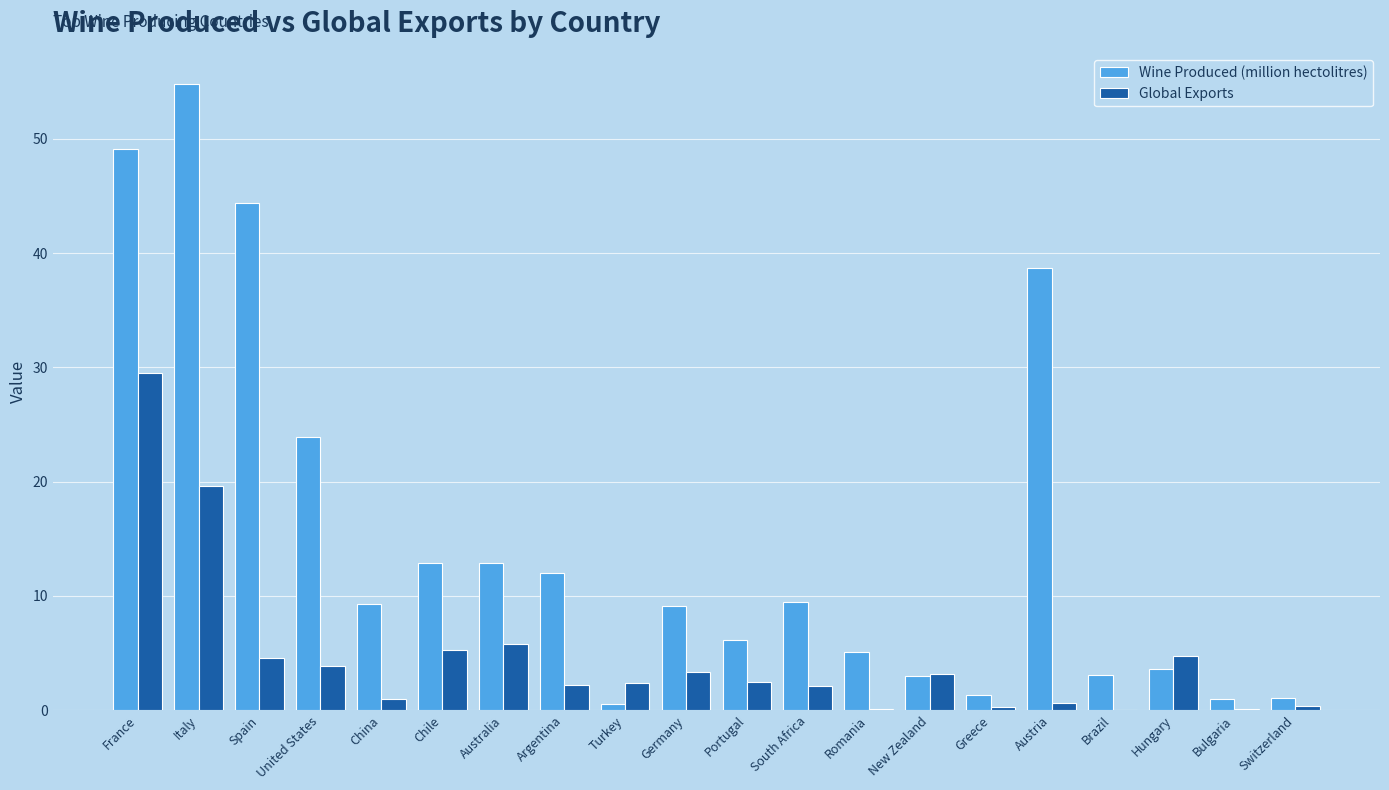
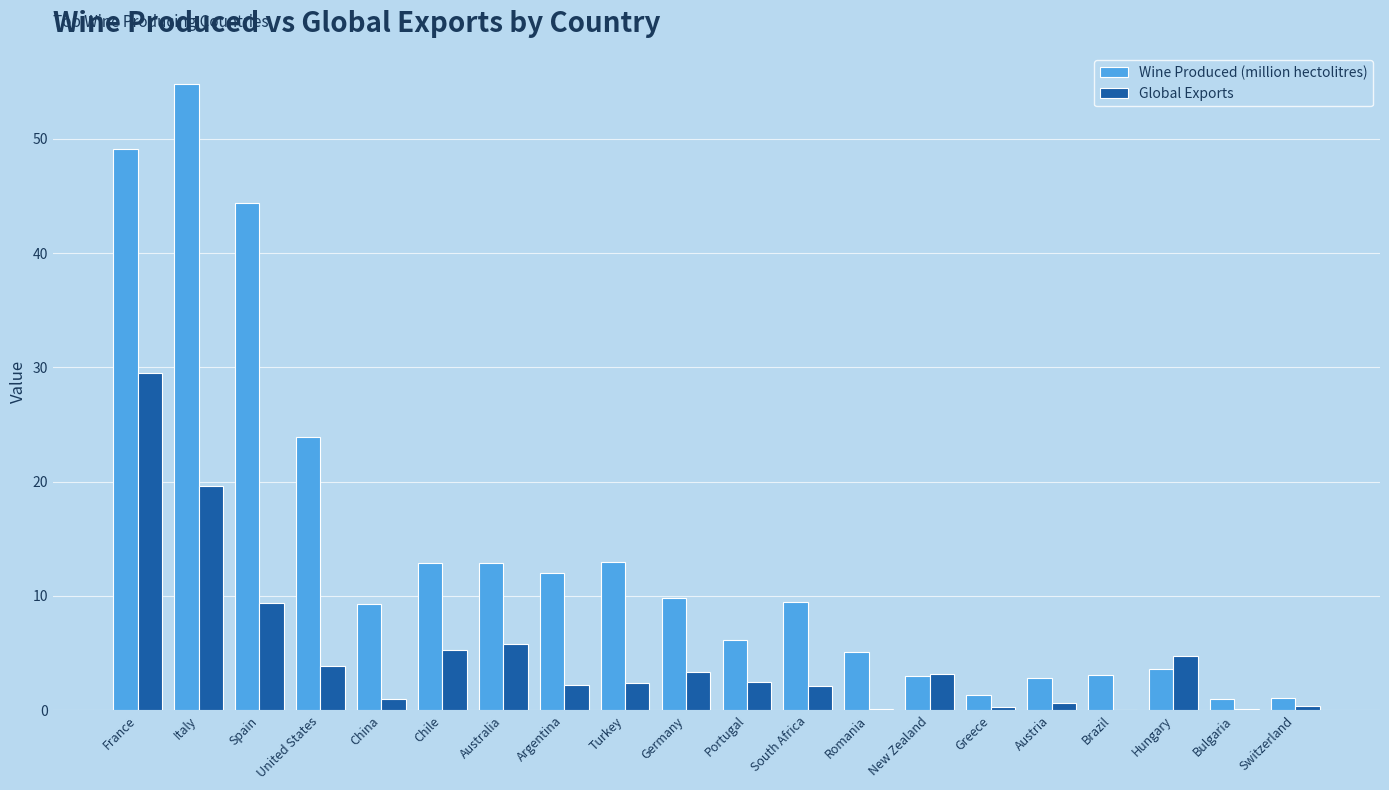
Global Exports, Spain: 4.6 -> 9.4
Wine Produced (million hectolitres), Turkey: 0.5 -> 13.0
Wine Produced (million hectolitres), Germany: 9.1 -> 9.8
Wine Produced (million hectolitres), Austria: 38.7 -> 2.8
